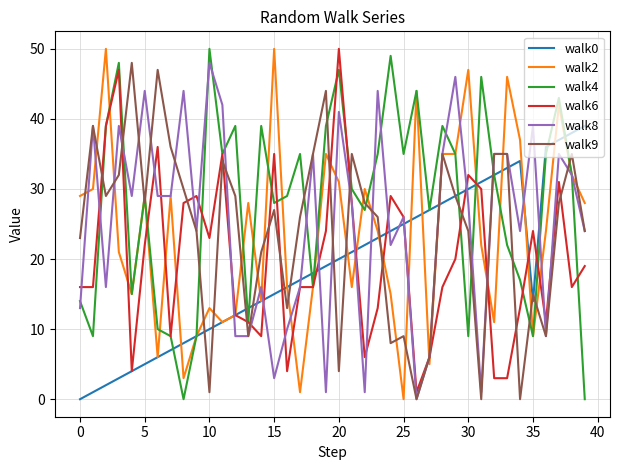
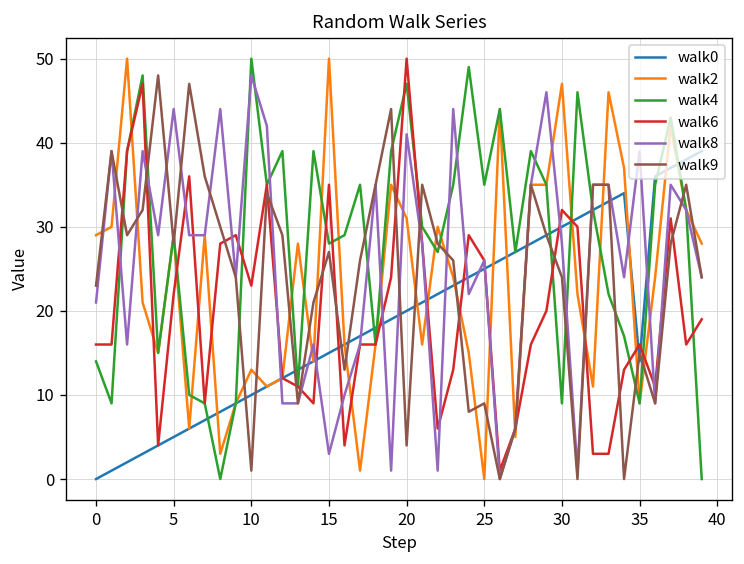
walk8, 0: 13 -> 21
walk6, 35: 24 -> 16
